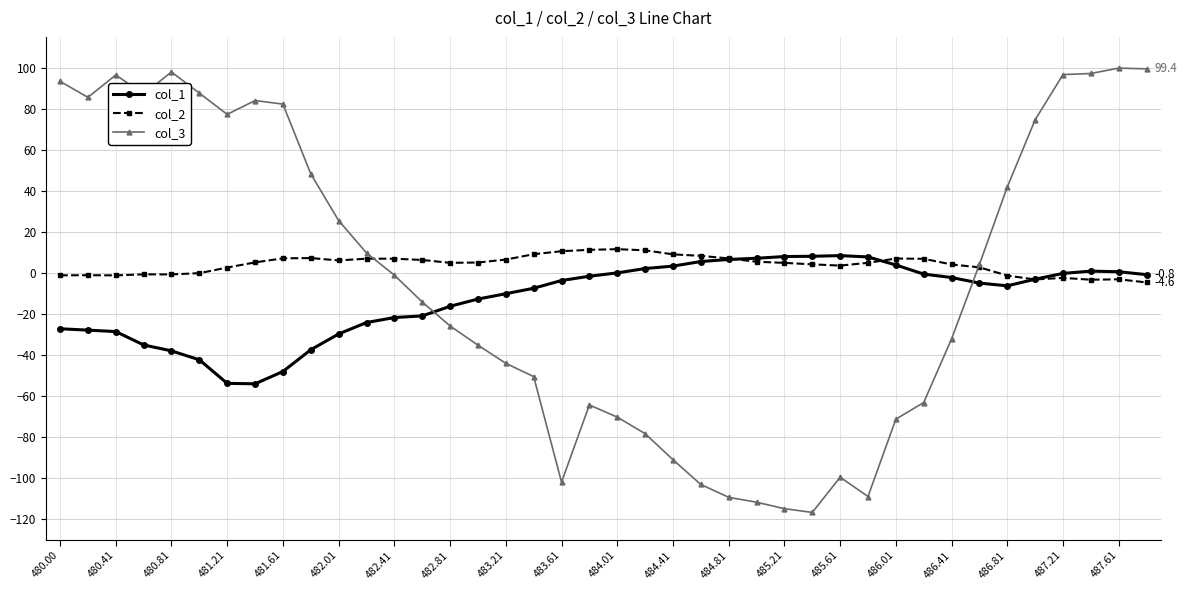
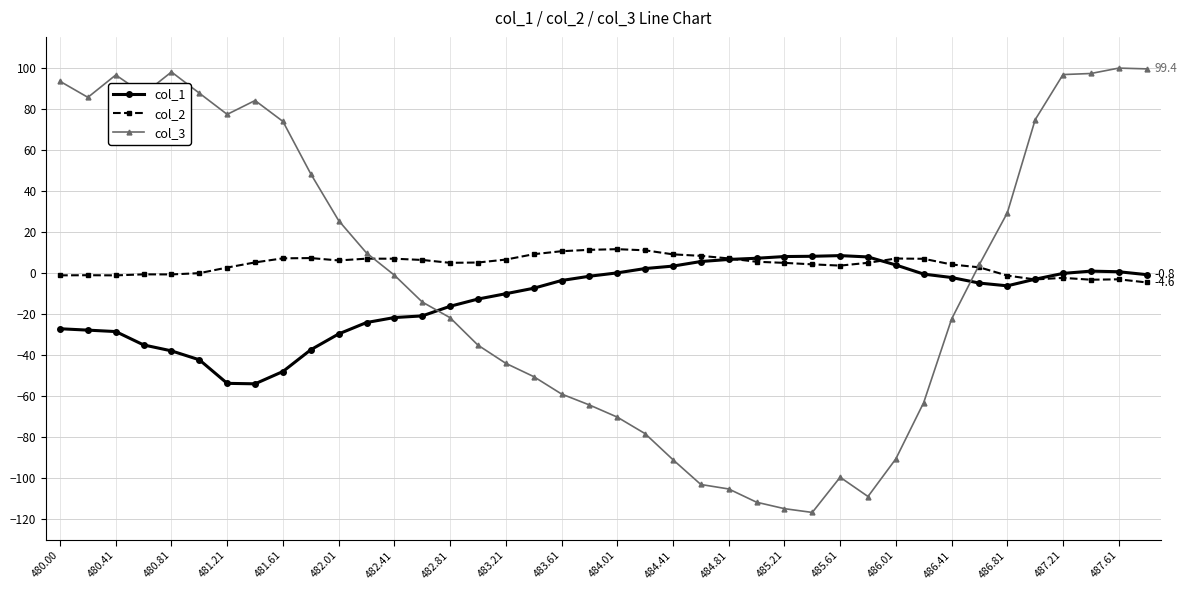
col_3, 481.61: 82 -> 74
col_3, 482.81: -26 -> -22
col_3, 483.61: -102 -> -59
col_3, 484.81: -109 -> -105
col_3, 486.01: -71 -> -91
col_3, 486.41: -32 -> -22
col_3, 486.81: 42 -> 29
